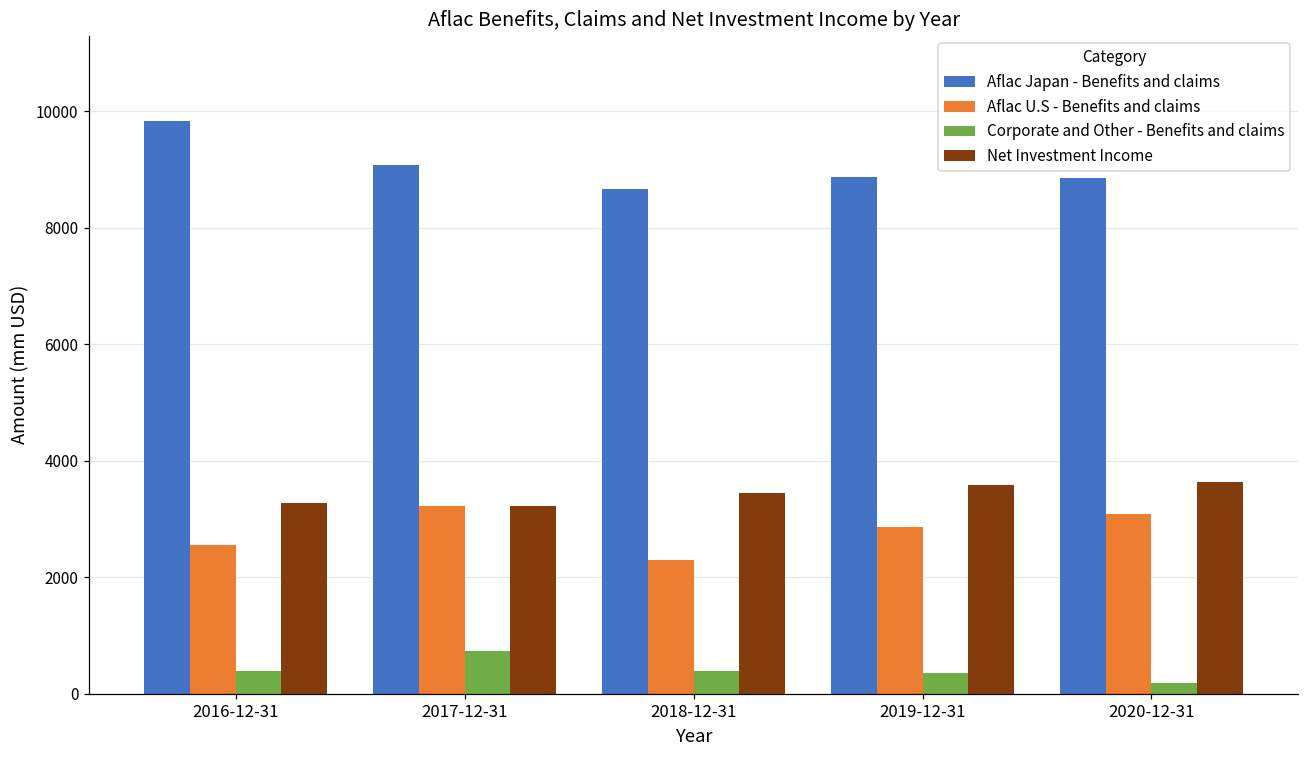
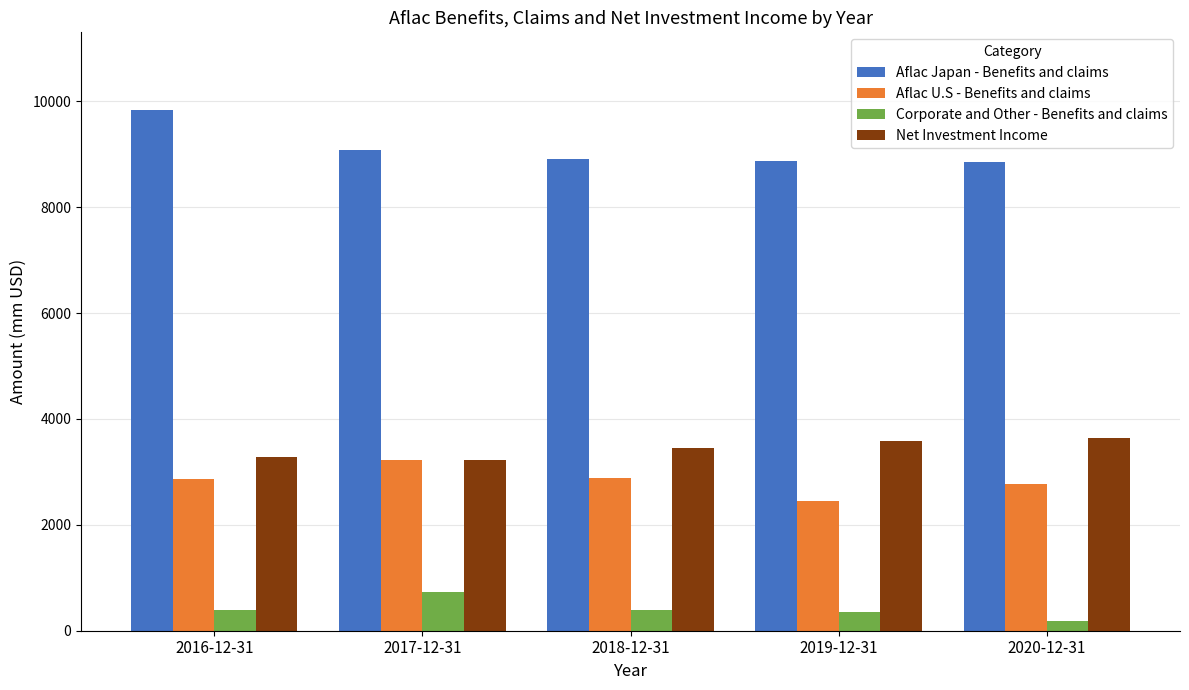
Aflac U.S - Benefits and claims, 2016-12-31: 2600 -> 2900
Aflac Japan - Benefits and claims, 2018-12-31: 8700 -> 8900
Aflac U.S - Benefits and claims, 2018-12-31: 2300 -> 2900
Aflac U.S - Benefits and claims, 2019-12-31: 2900 -> 2500
Aflac U.S - Benefits and claims, 2020-12-31: 3100 -> 2800
